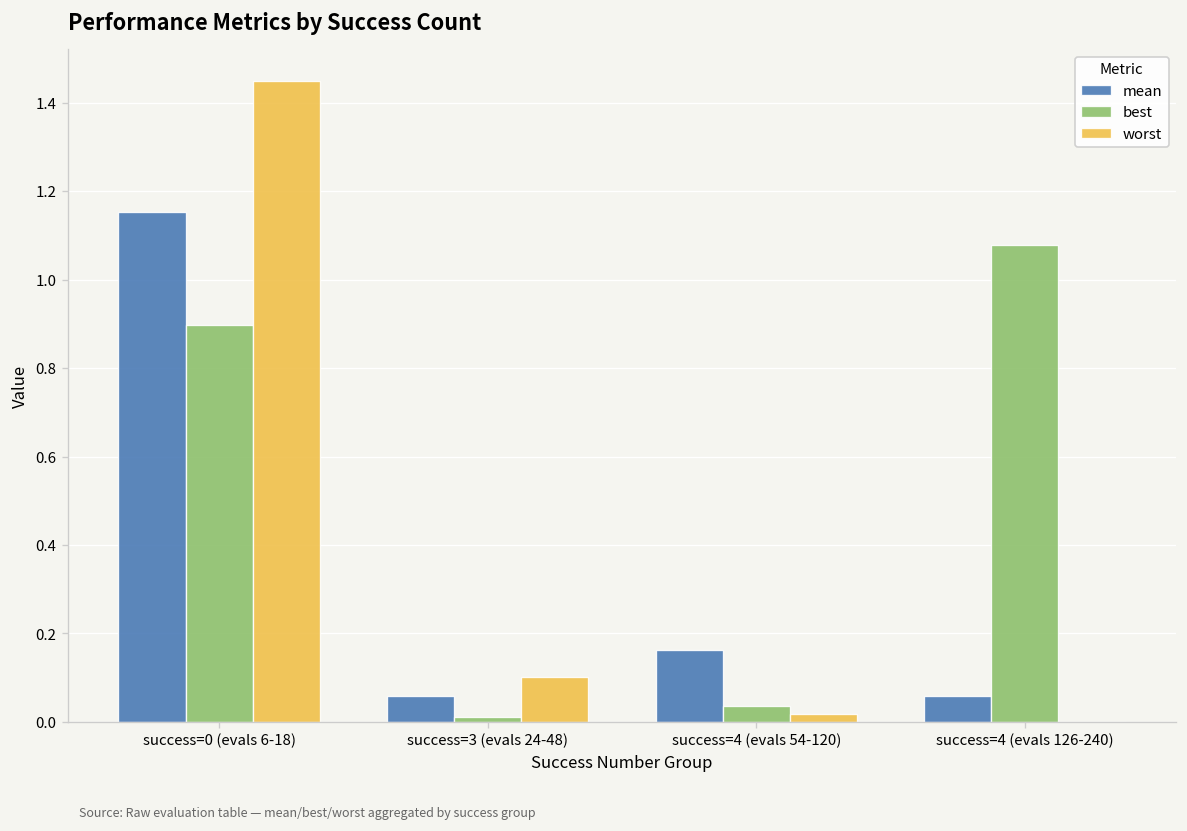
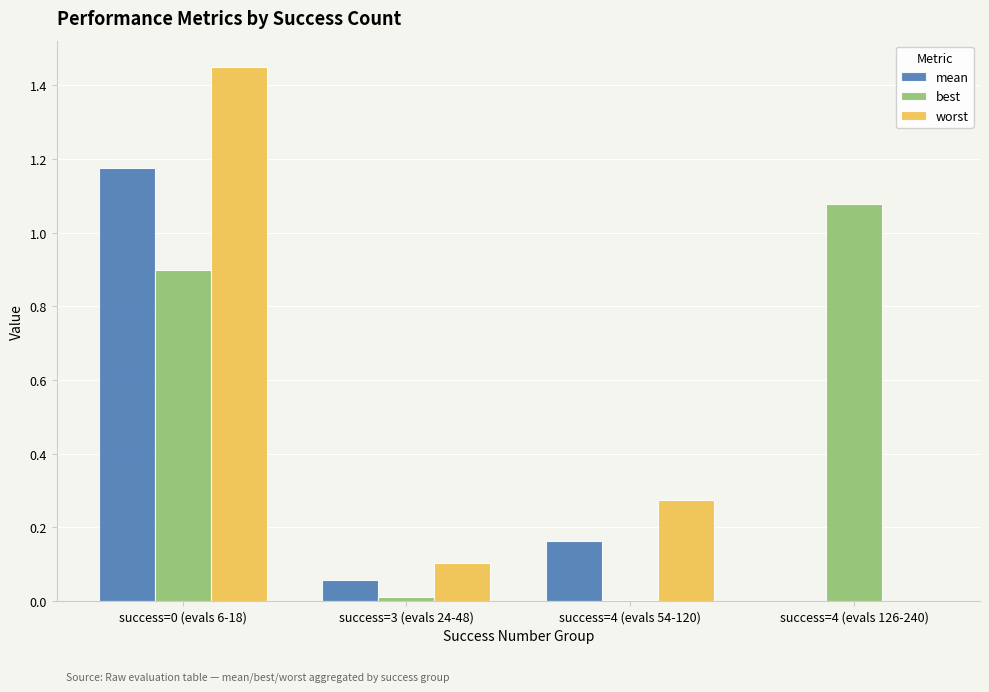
mean, success=0 (evals 6-18): 1.15 -> 1.18
best, success=4 (evals 54-120): 0.03 -> 0.00
worst, success=4 (evals 54-120): 0.02 -> 0.27
mean, success=4 (evals 126-240): 0.06 -> 0.00
